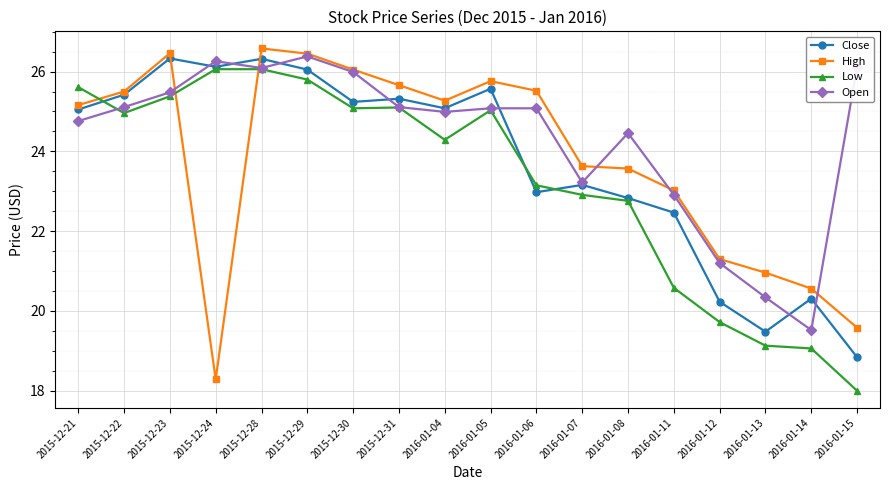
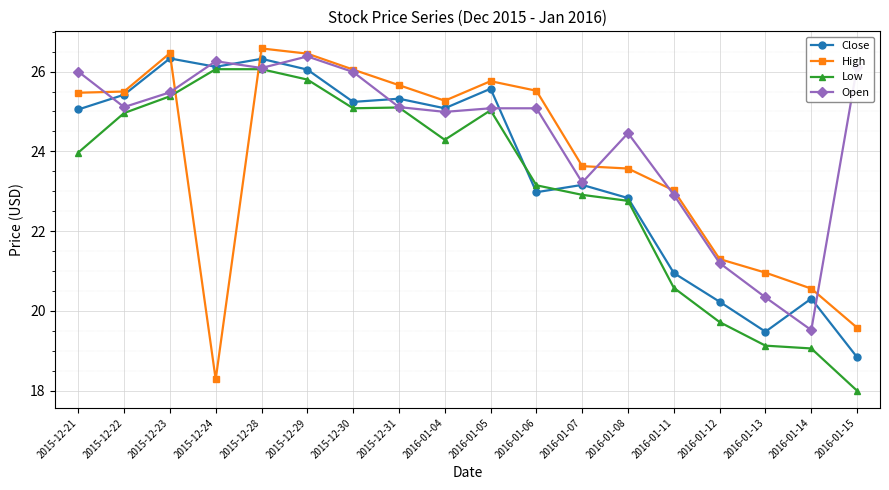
High, 2015-12-21: 25.2 -> 25.5
Low, 2015-12-21: 25.6 -> 24.0
Open, 2015-12-21: 24.8 -> 26.0
Close, 2016-01-11: 22.5 -> 21.0
